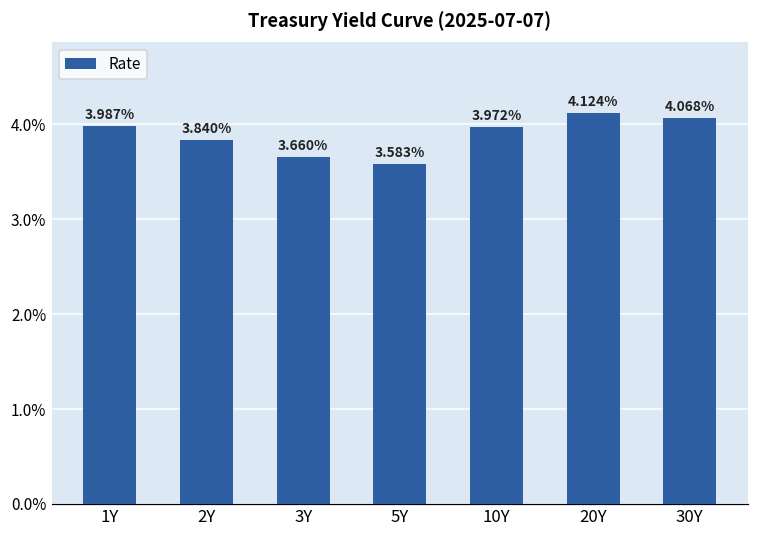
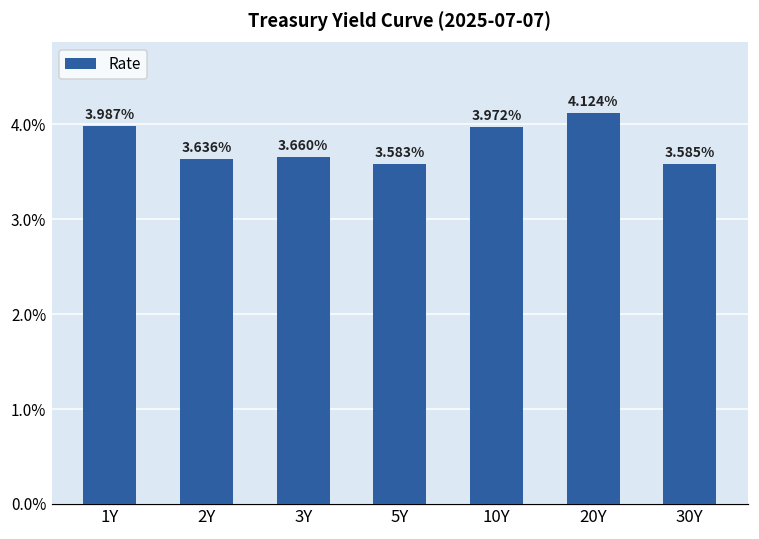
2Y: 3.840% -> 3.636%
30Y: 4.068% -> 3.585%
